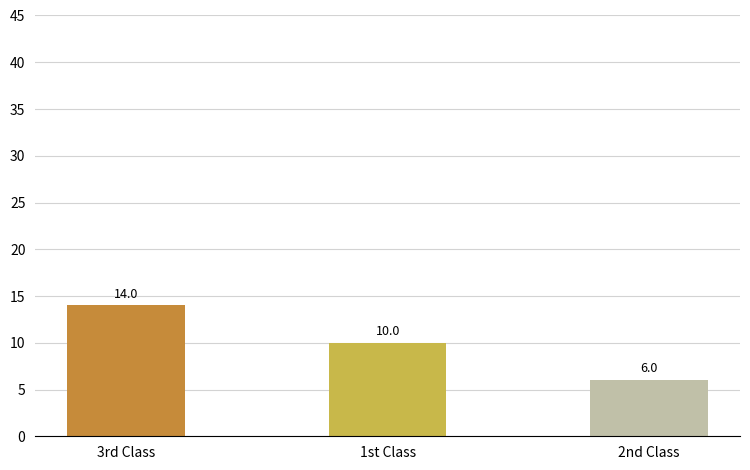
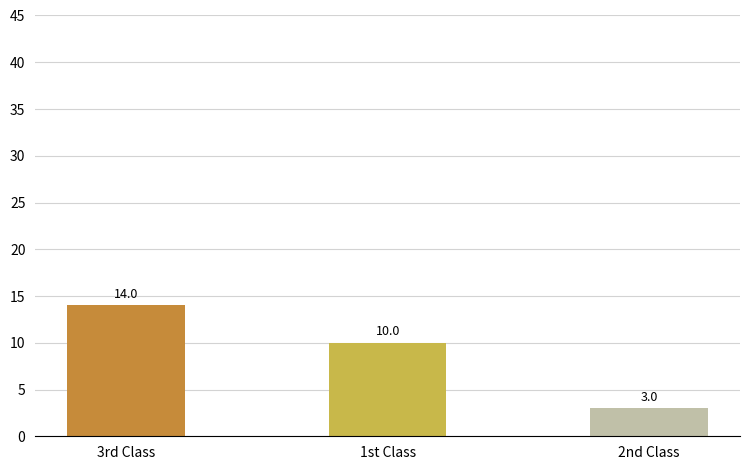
2nd Class: 6.0 -> 3.0
